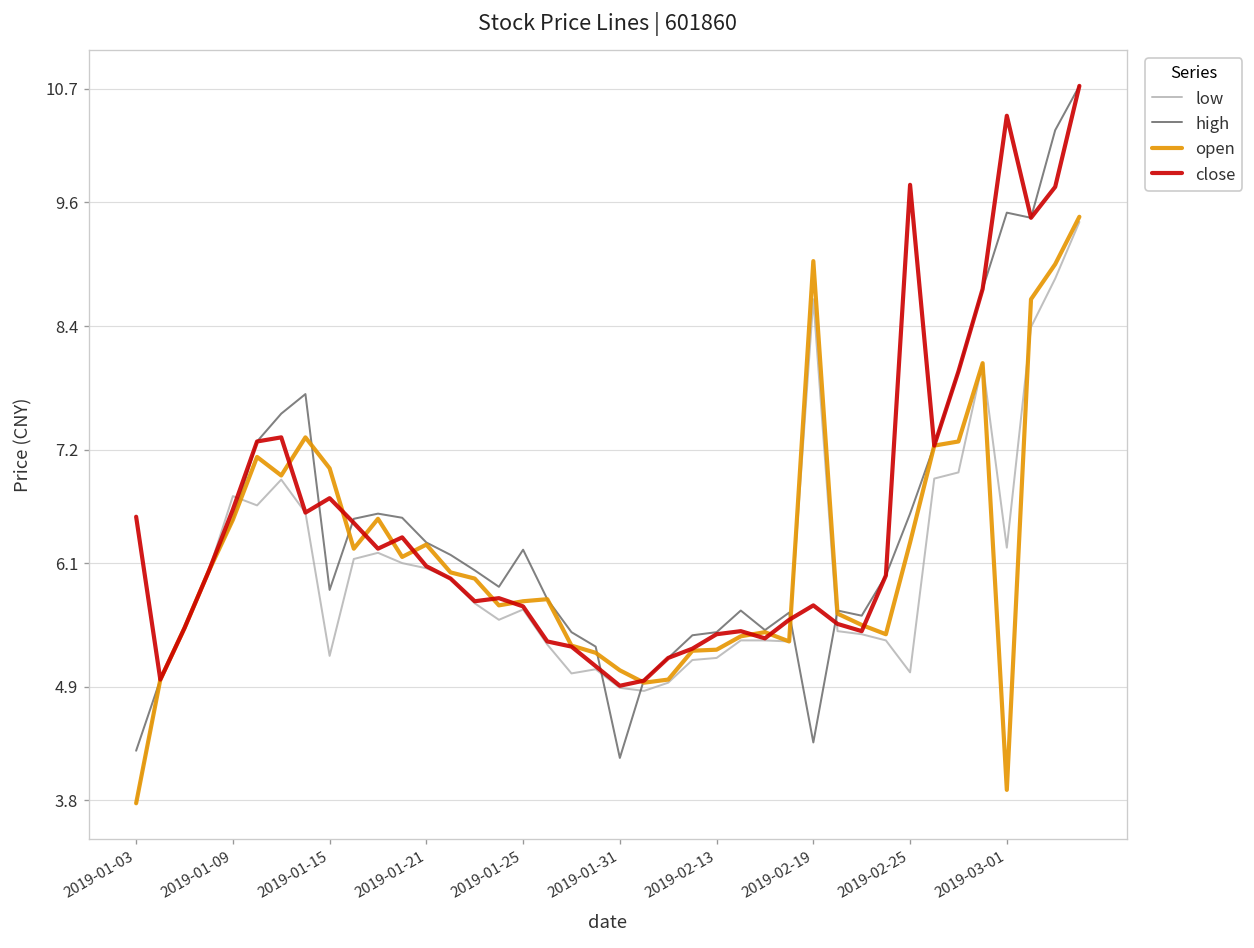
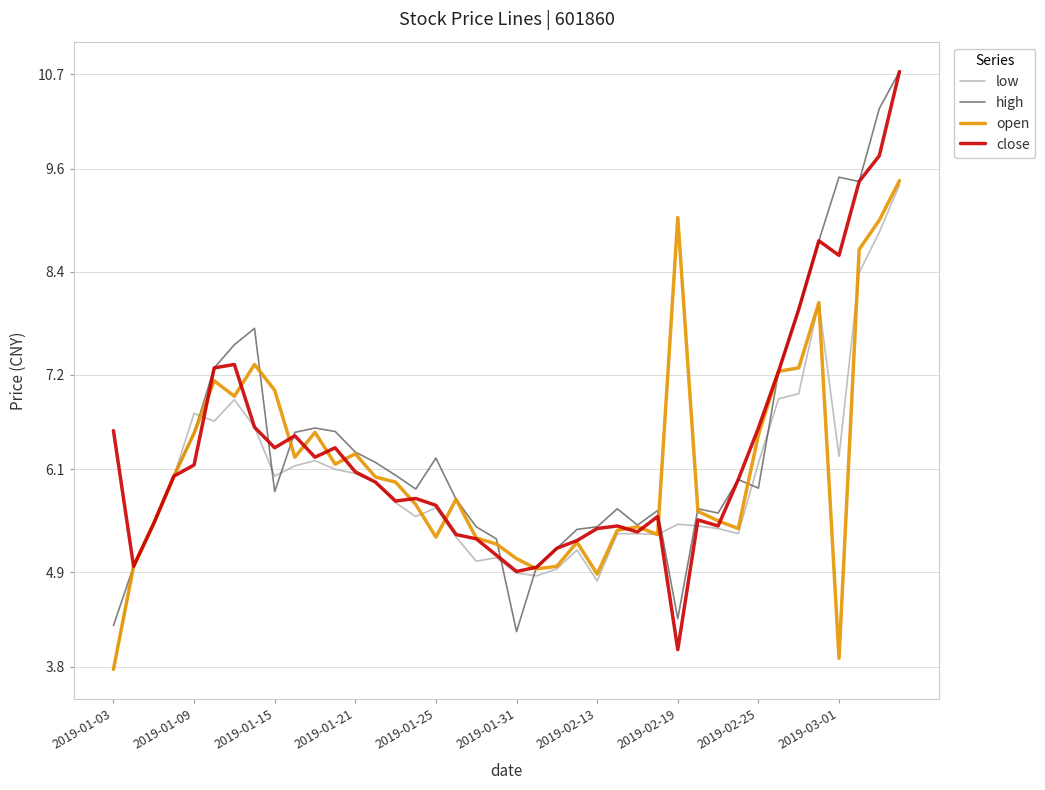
close, 2019-01-09: 6.6 -> 6.2
low, 2019-01-15: 5.2 -> 6.0
close, 2019-01-15: 6.7 -> 6.4
open, 2019-01-25: 5.7 -> 5.3
low, 2019-02-13: 5.2 -> 4.8
open, 2019-02-13: 5.3 -> 4.9
low, 2019-02-19: 8.7 -> 5.5
close, 2019-02-19: 5.7 -> 4.0
low, 2019-02-25: 5.0 -> 6.2
high, 2019-02-25: 6.6 -> 5.9
open, 2019-02-25: 6.3 -> 6.5
close, 2019-02-25: 9.8 -> 6.6
close, 2019-03-01: 10.4 -> 8.6
